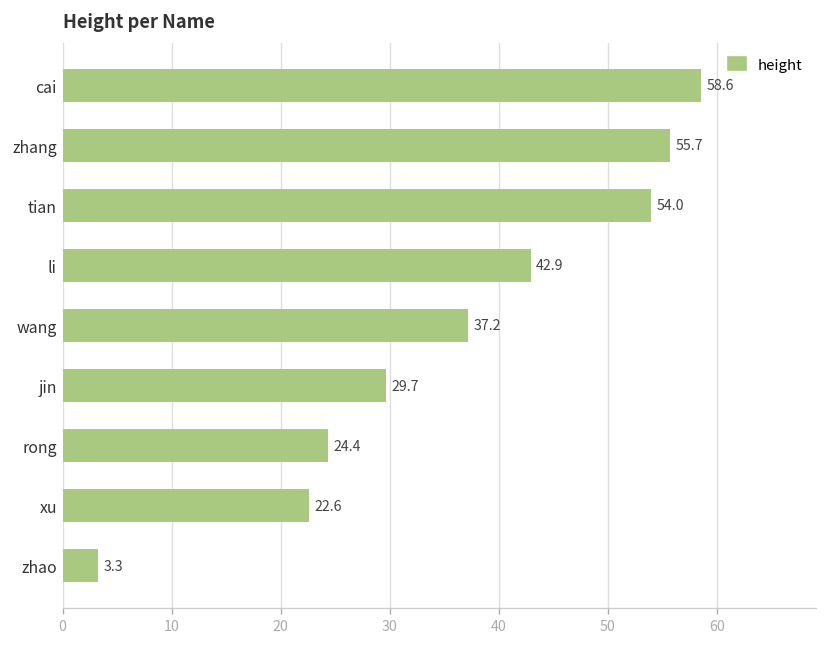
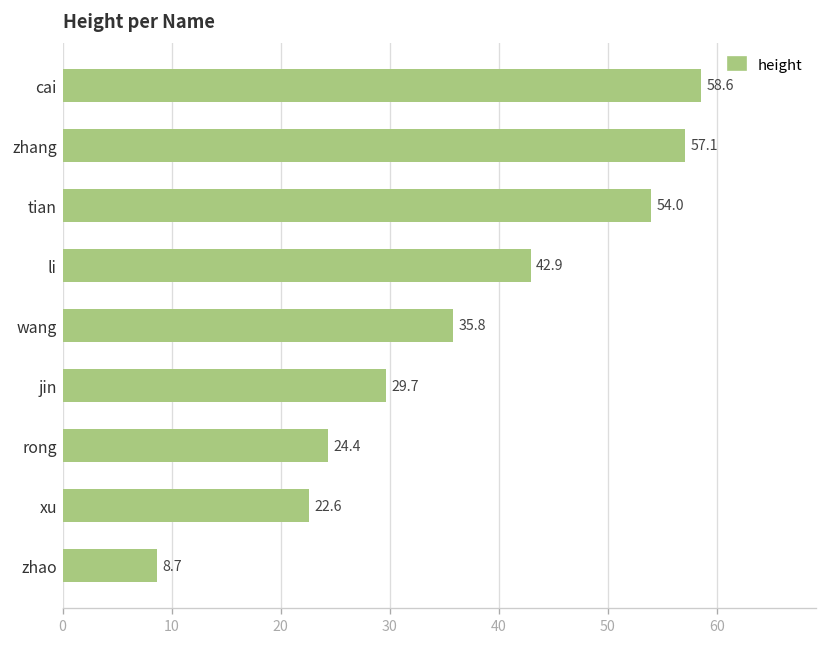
zhang: 55.7 -> 57.1
wang: 37.2 -> 35.8
zhao: 3.3 -> 8.7
